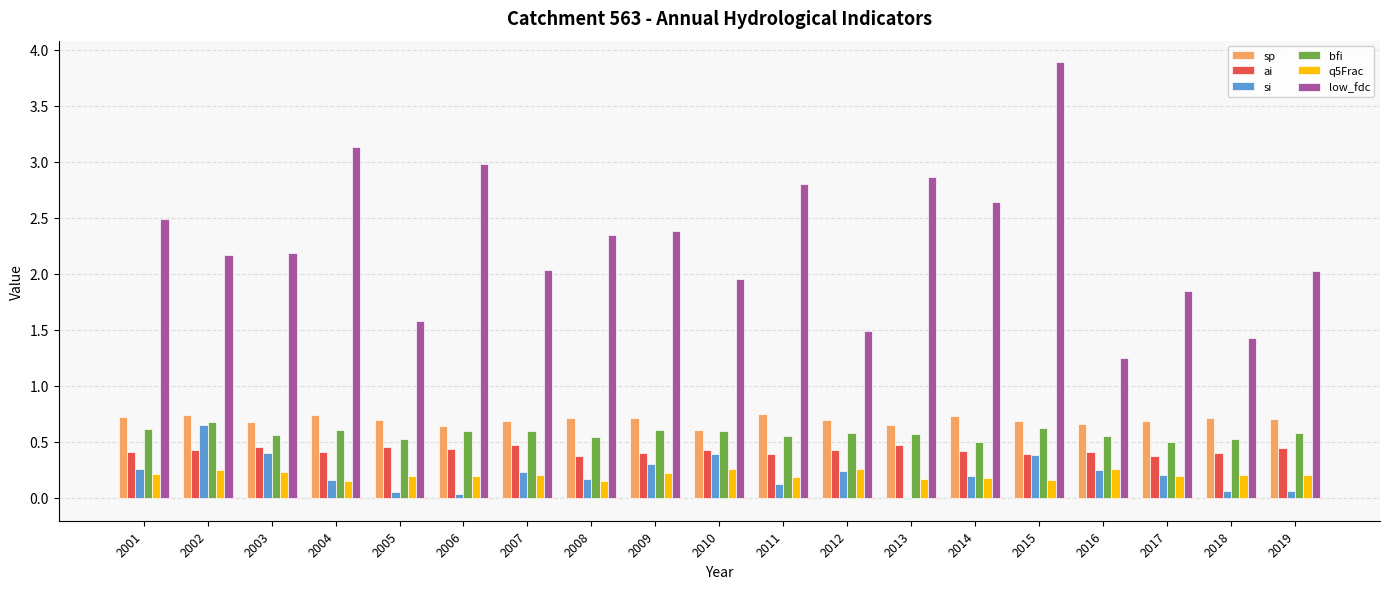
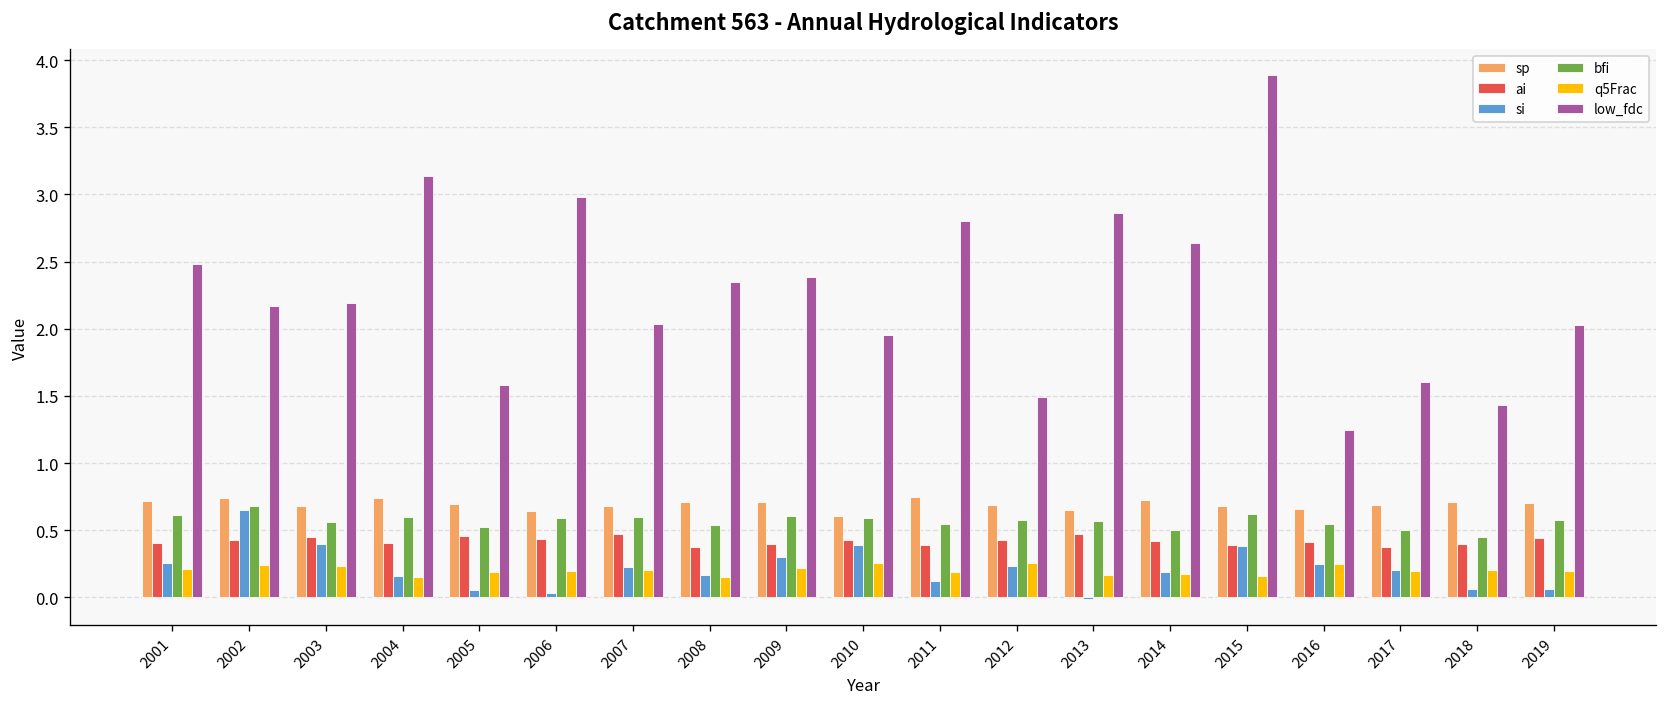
low_fdc, 2017: 1.85 -> 1.61
bfi, 2018: 0.52 -> 0.45
